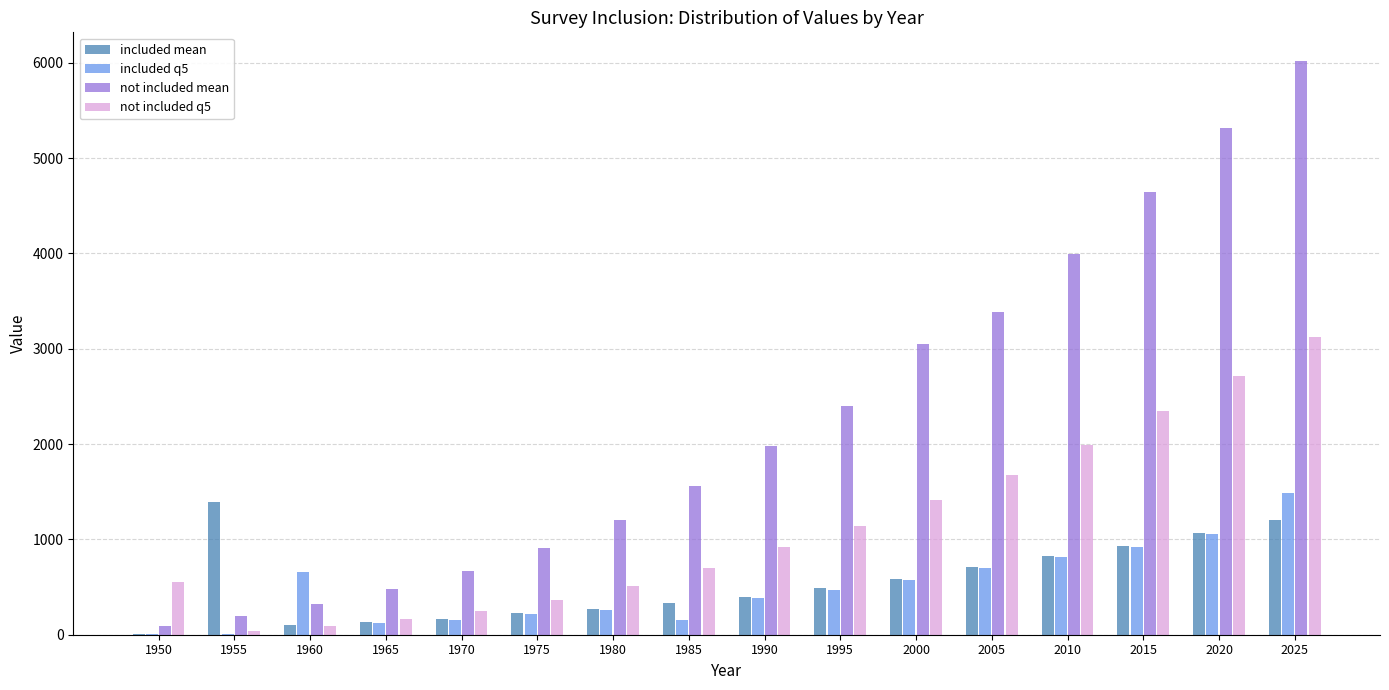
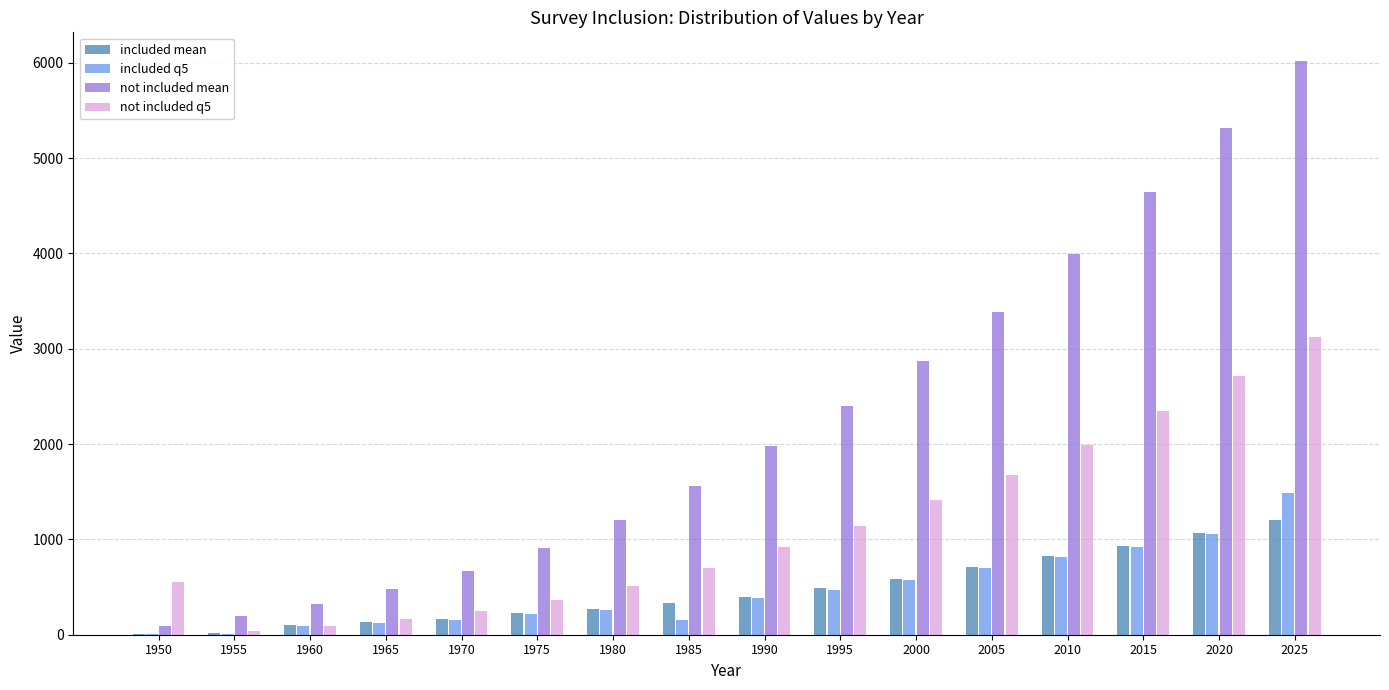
included mean, 1955: 1400 -> 0
included q5, 1960: 700 -> 100
not included mean, 2000: 3100 -> 2900
